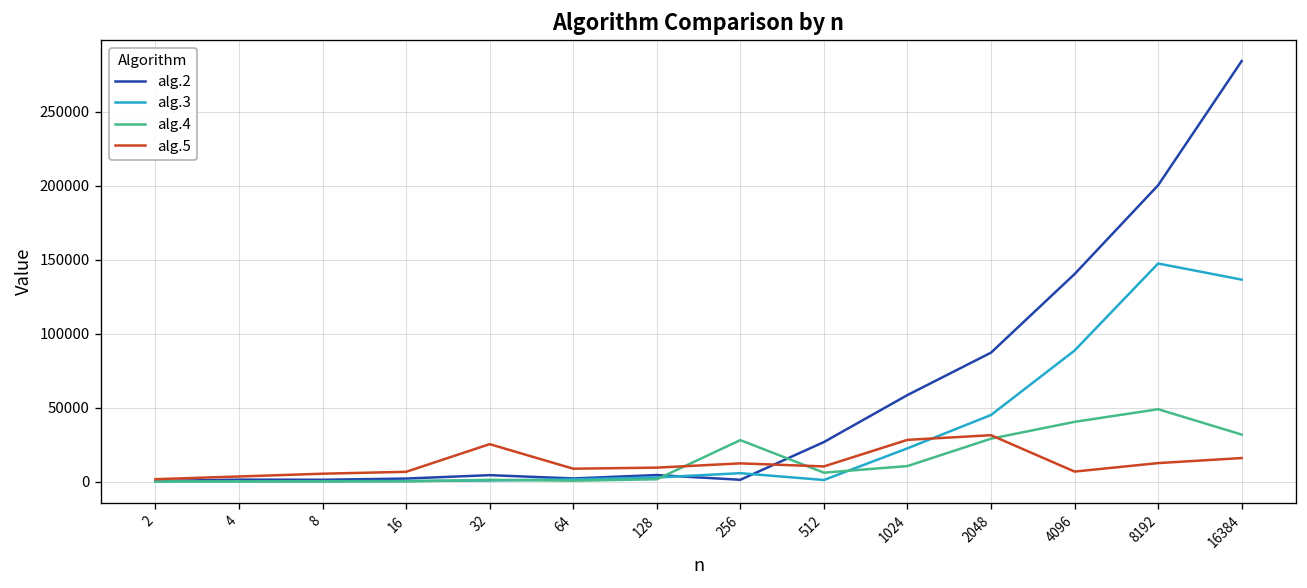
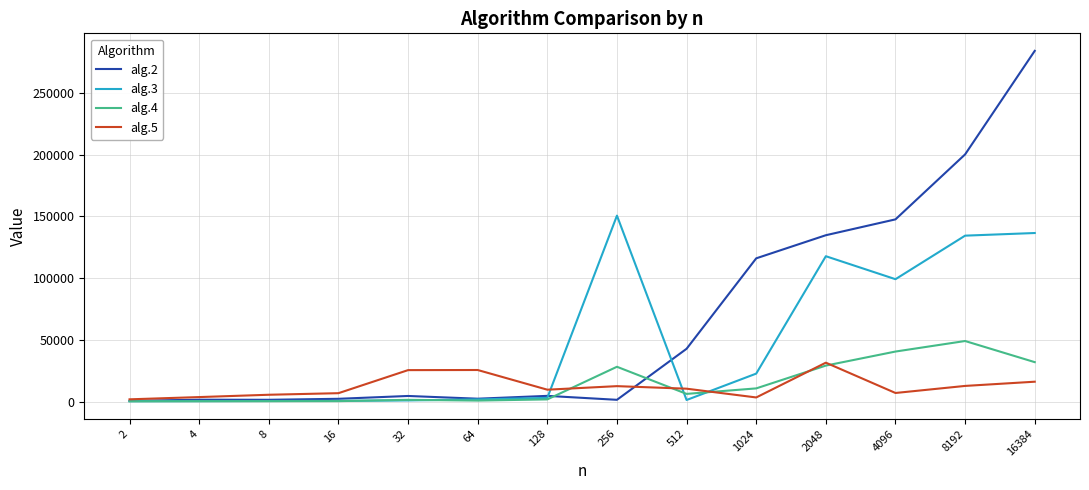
alg.5, 64: 9000 -> 26000
alg.3, 256: 6000 -> 151000
alg.2, 512: 27000 -> 43000
alg.2, 1024: 59000 -> 116000
alg.5, 1024: 28000 -> 3000
alg.2, 2048: 87000 -> 135000
alg.3, 2048: 45000 -> 118000
alg.2, 4096: 140000 -> 148000
alg.3, 4096: 89000 -> 99000
alg.3, 8192: 147000 -> 134000
